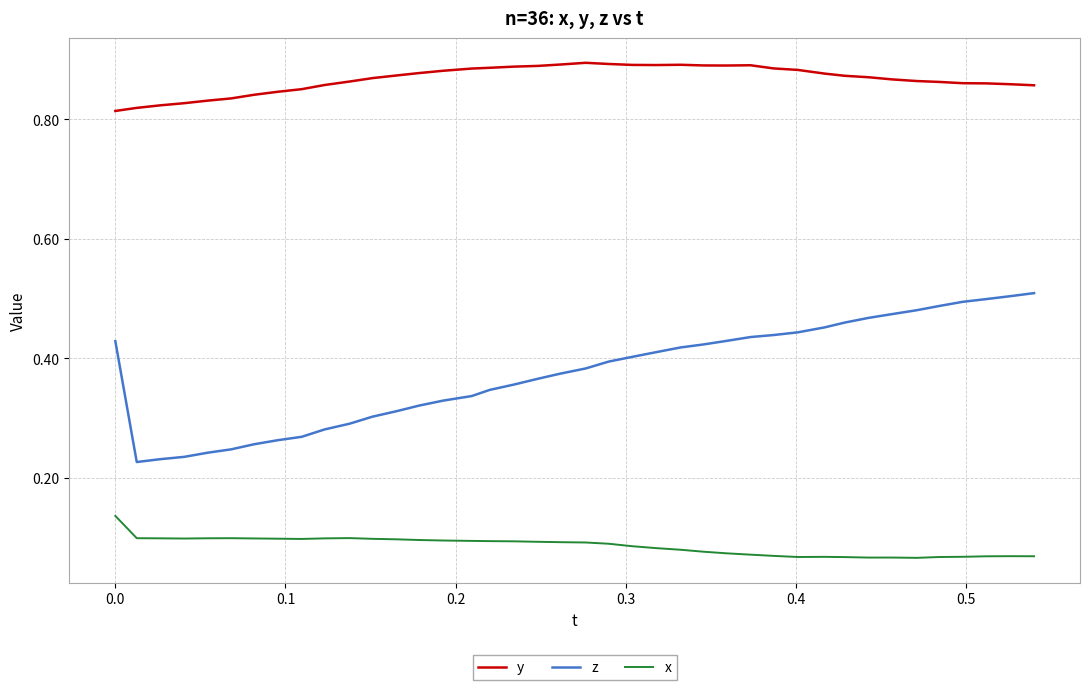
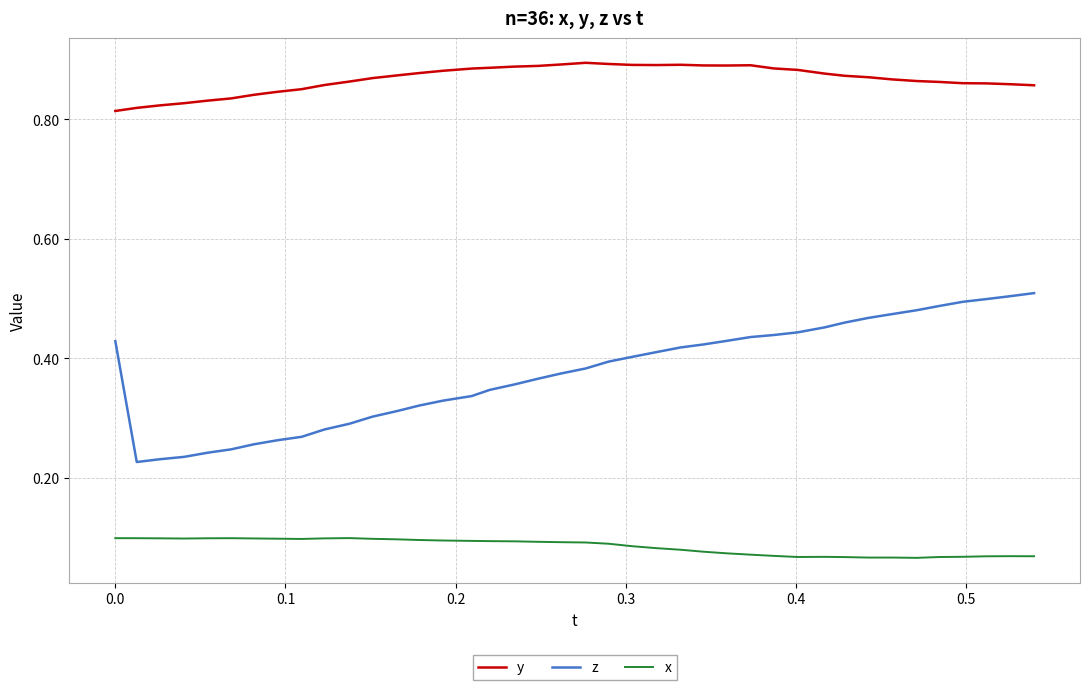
x, 0.0: 0.14 -> 0.10
